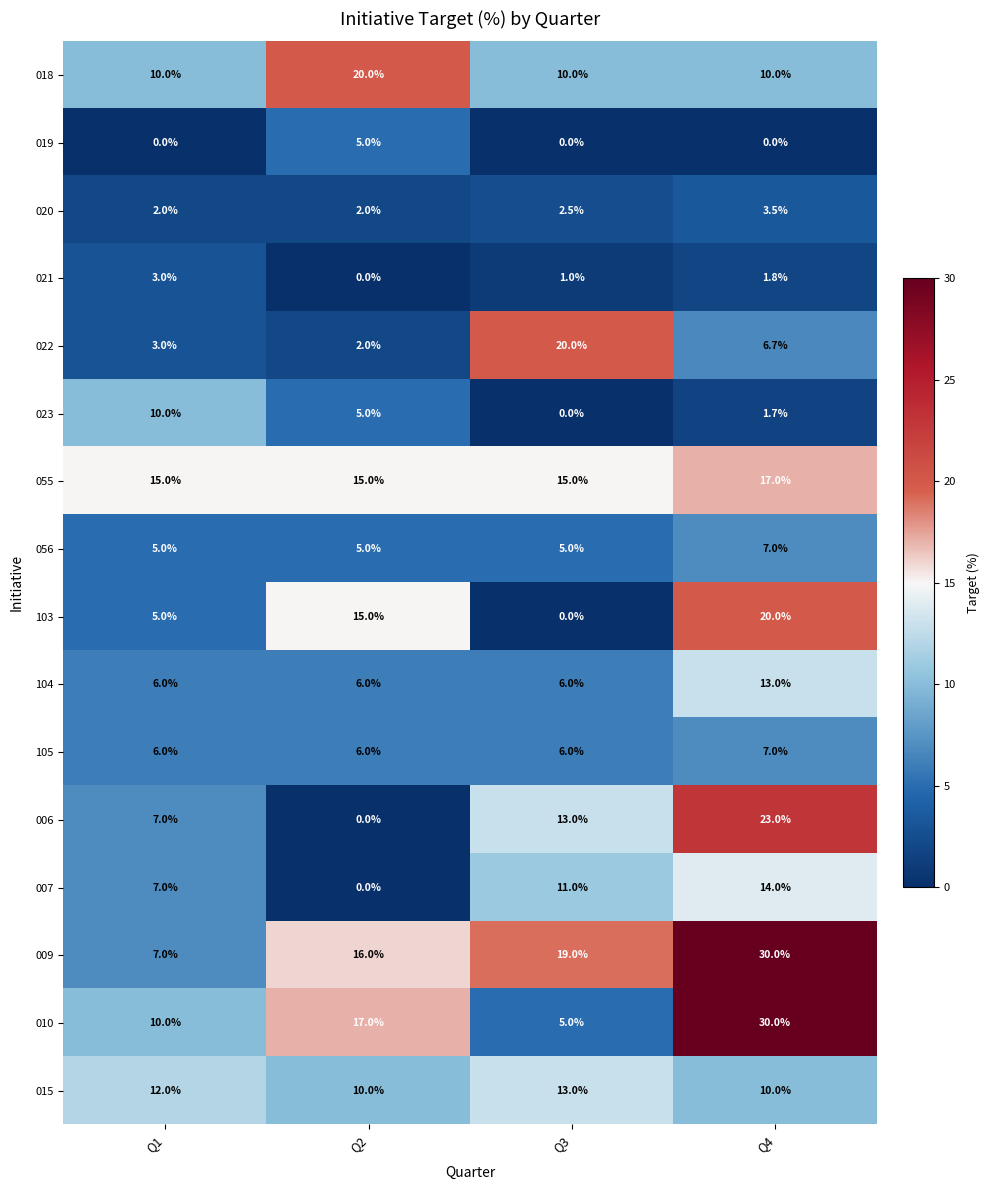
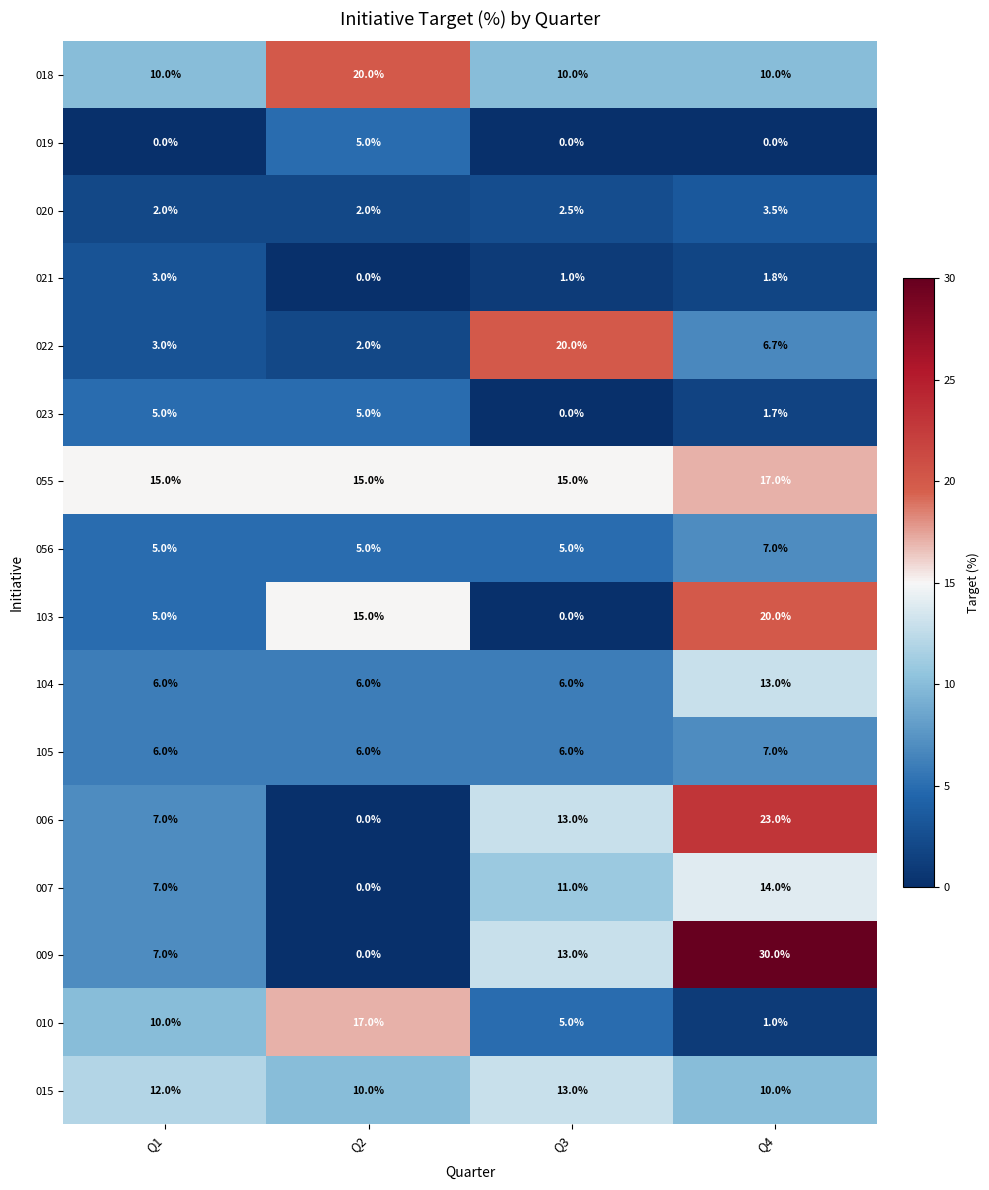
023, Q1: 10.0% -> 5.0%
009, Q2: 16.0% -> 0.0%
009, Q3: 19.0% -> 13.0%
010, Q4: 30.0% -> 1.0%
